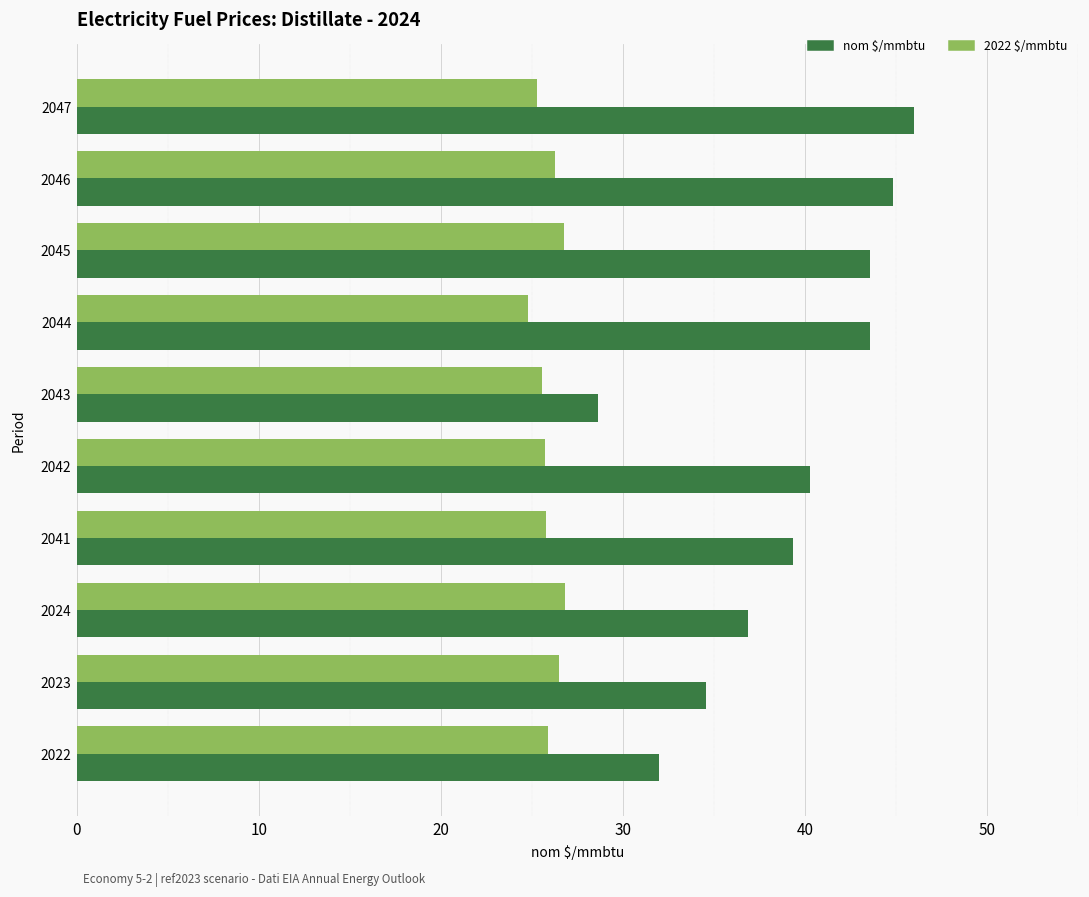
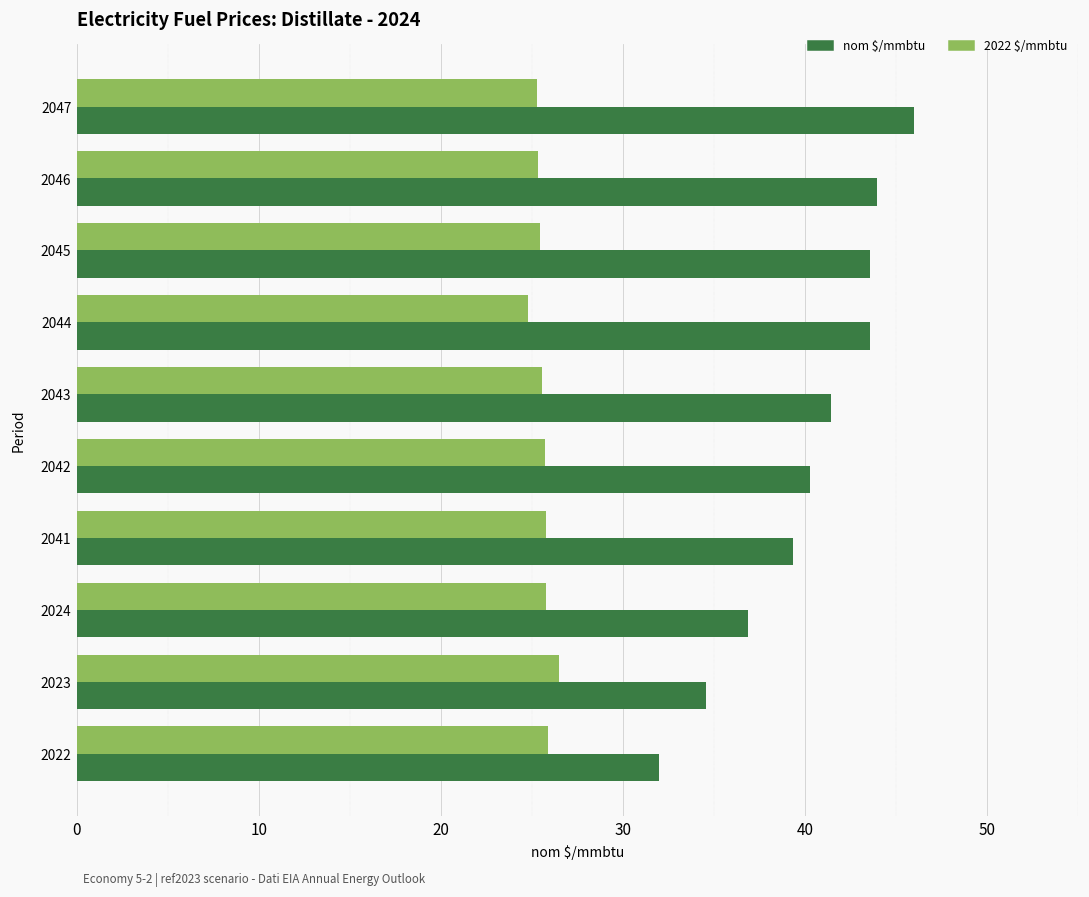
2022 $/mmbtu, 2046: 26.3 -> 25.3
nom $/mmbtu, 2046: 44.8 -> 43.9
2022 $/mmbtu, 2045: 26.8 -> 25.5
nom $/mmbtu, 2043: 28.6 -> 41.4
2022 $/mmbtu, 2024: 26.8 -> 25.8
